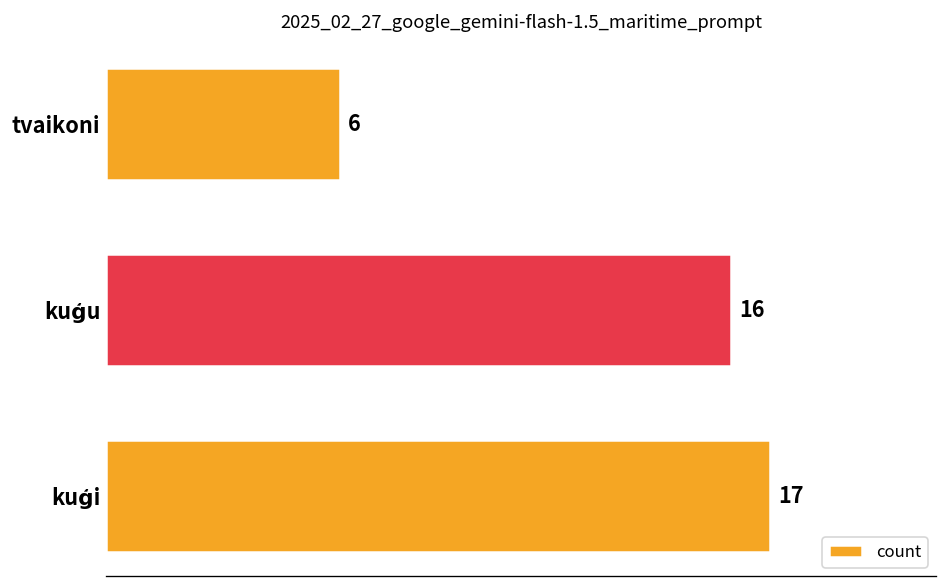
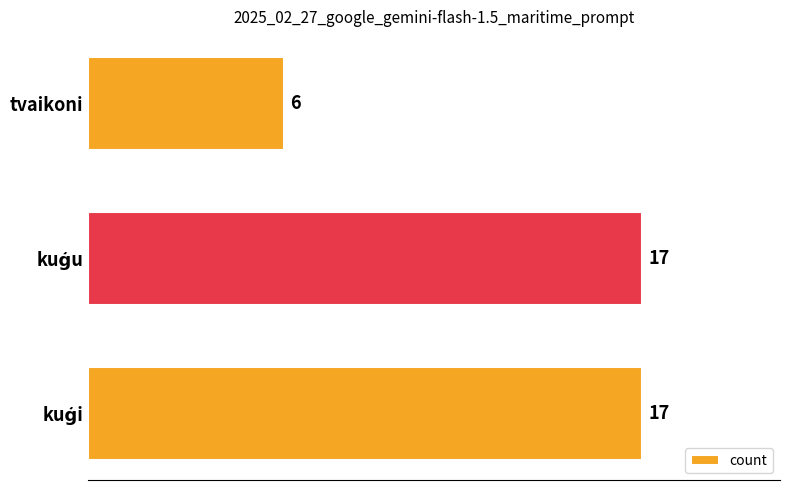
kuģu: 16 -> 17
